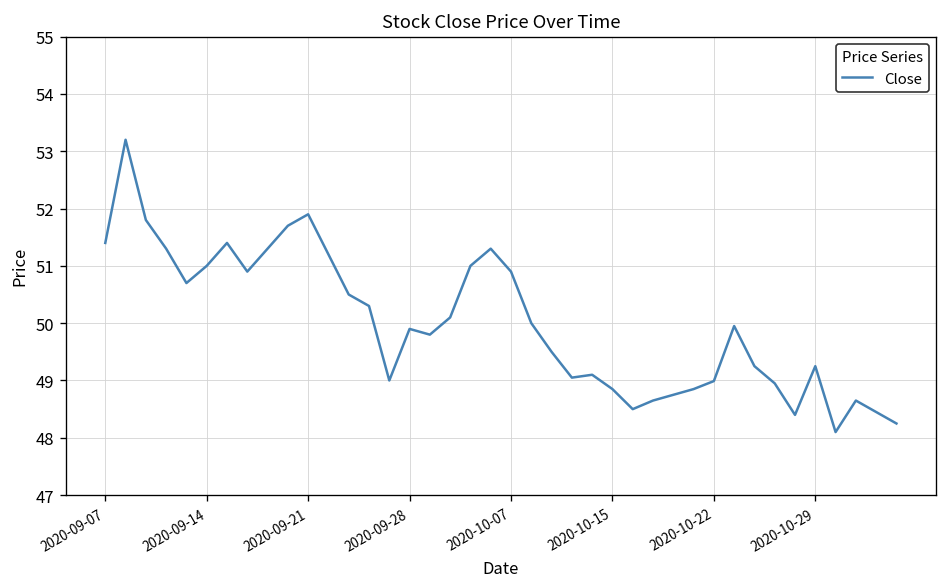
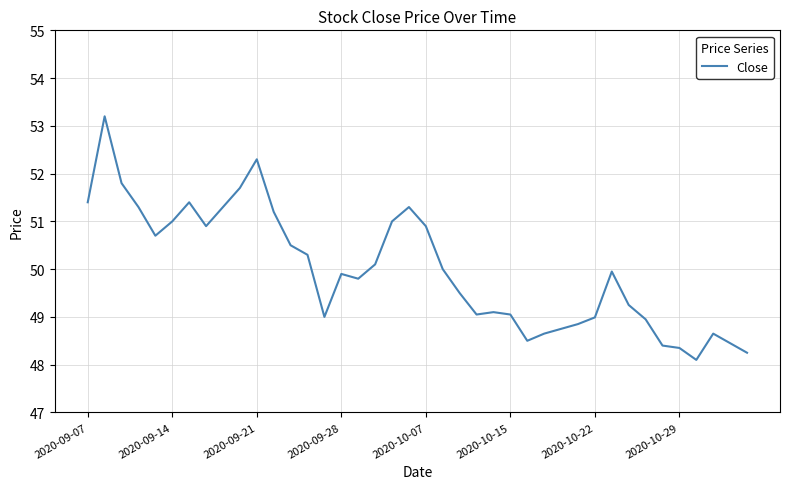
2020-09-21: 51.9 -> 52.3
2020-10-15: 48.9 -> 49.1
2020-10-29: 49.3 -> 48.4
